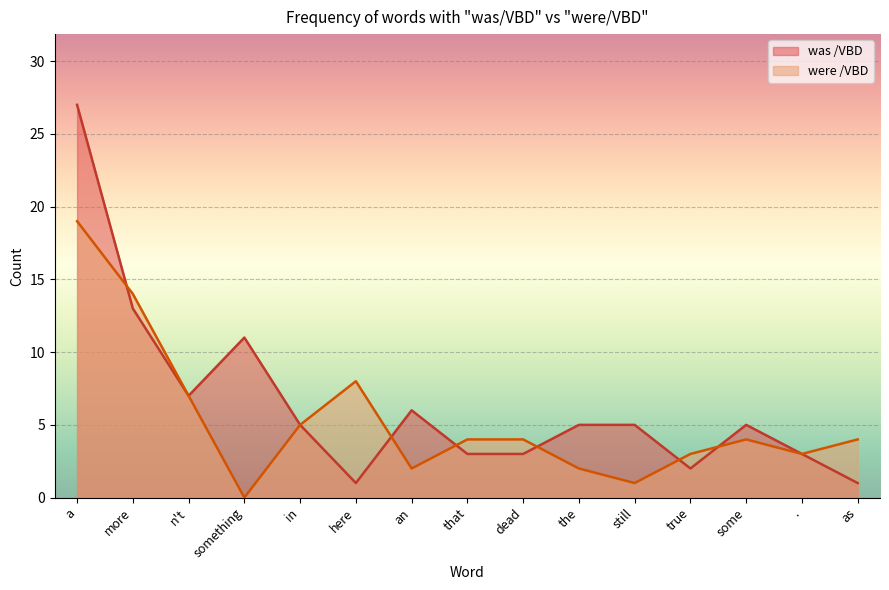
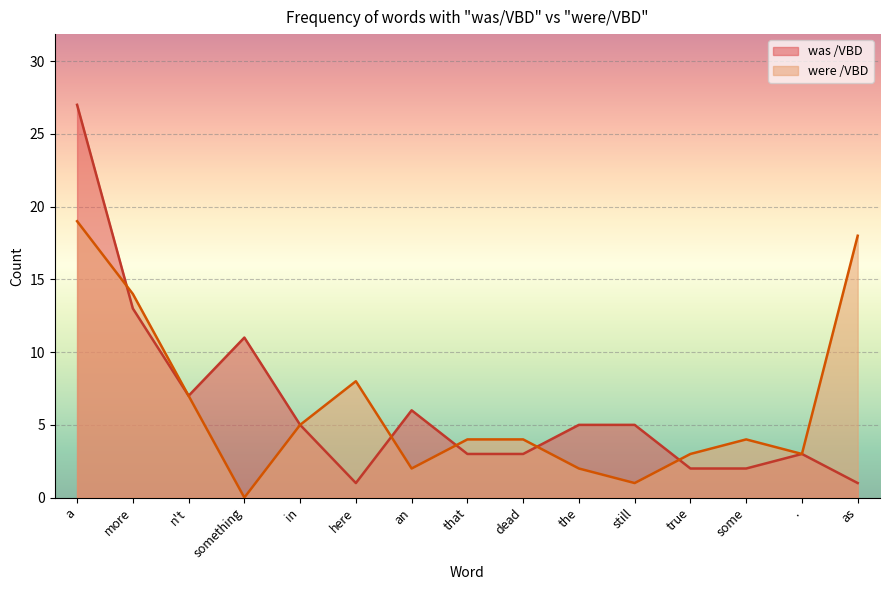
was /VBD, some: 5 -> 2
were /VBD, as: 4 -> 18
